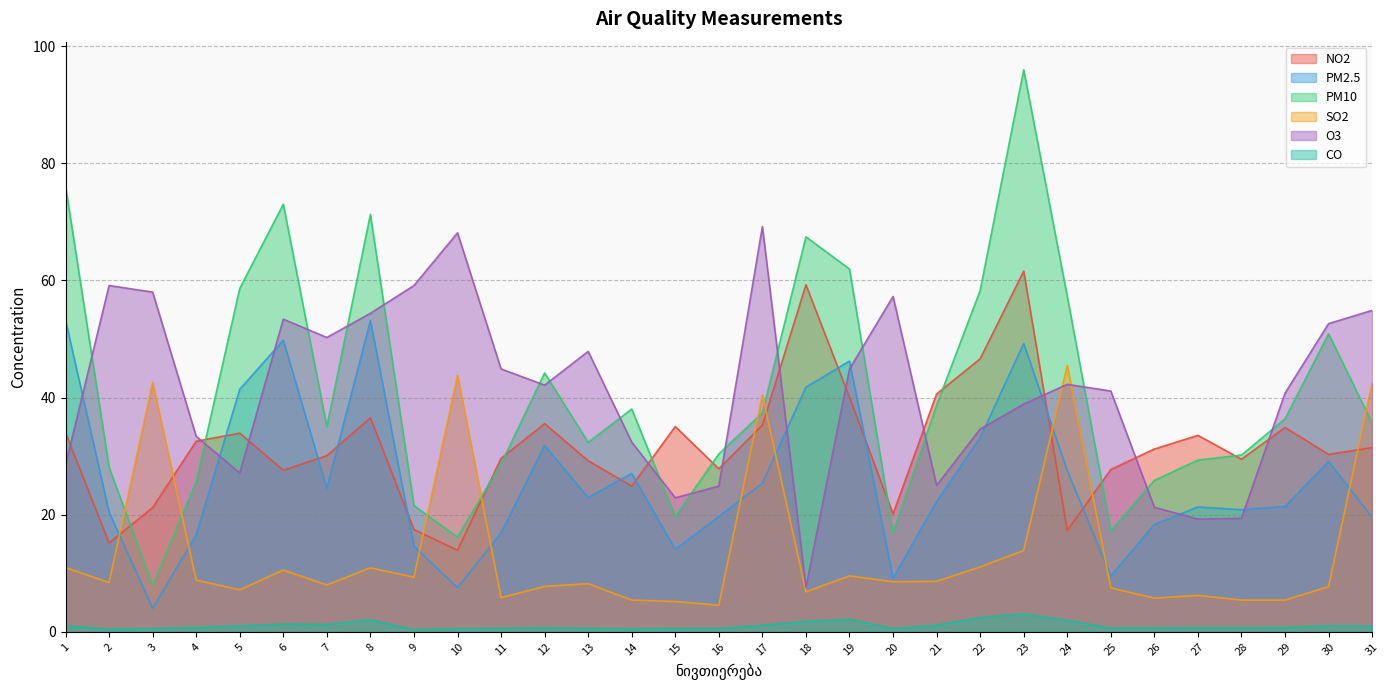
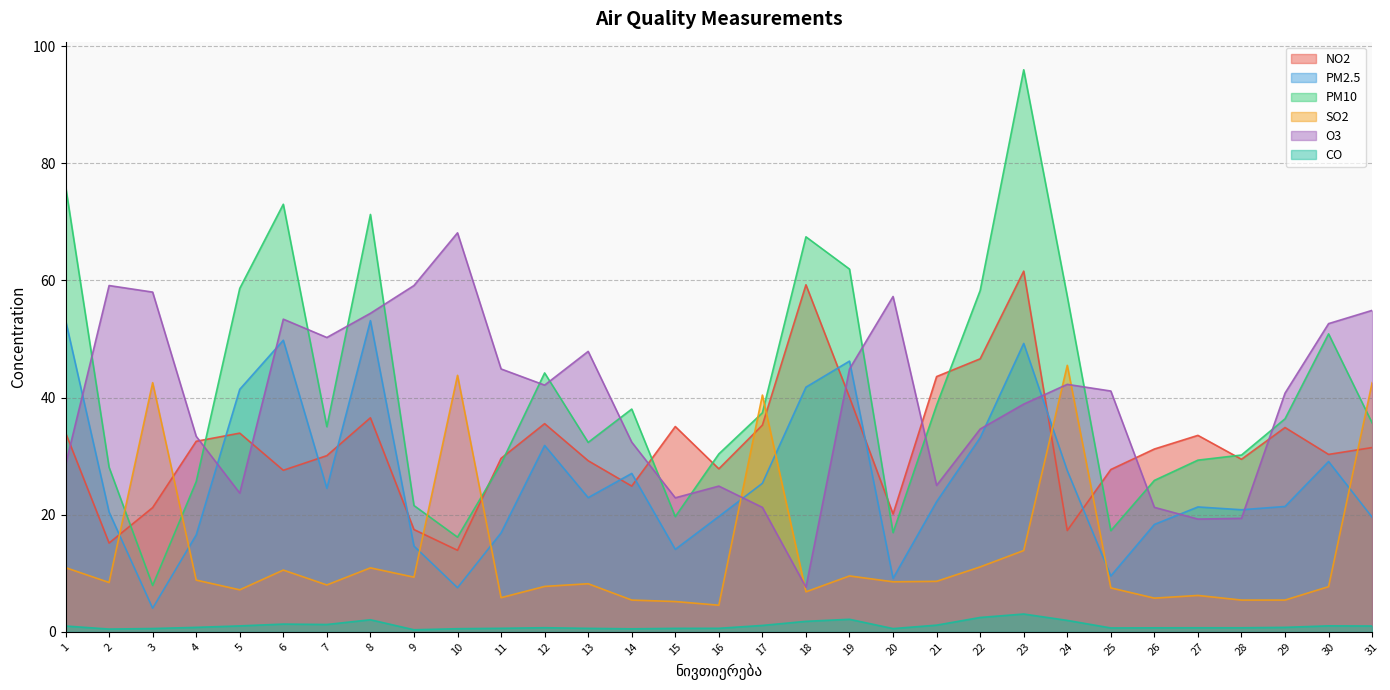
O3, 5: 27 -> 24
O3, 17: 69 -> 21
NO2, 21: 41 -> 44
